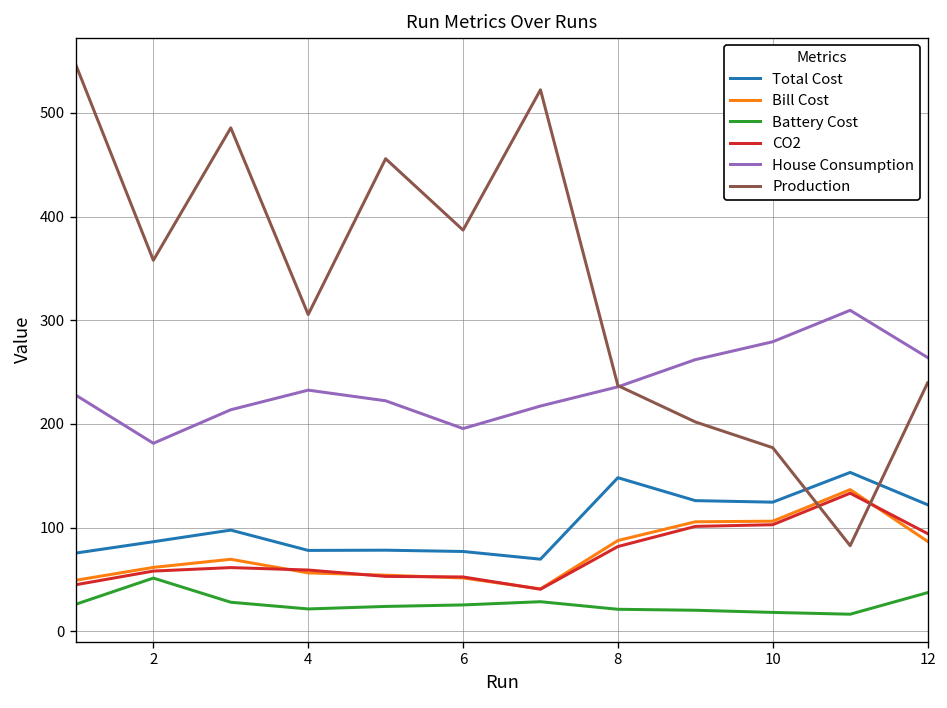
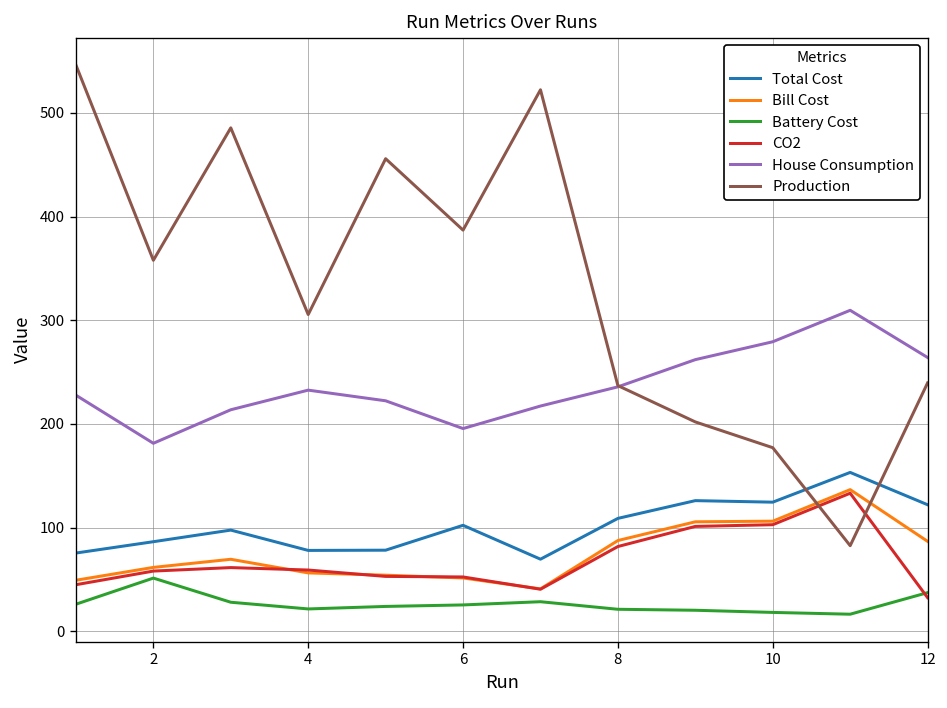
Total Cost, 6: 80 -> 100
Total Cost, 8: 150 -> 110
CO2, 12: 90 -> 30
